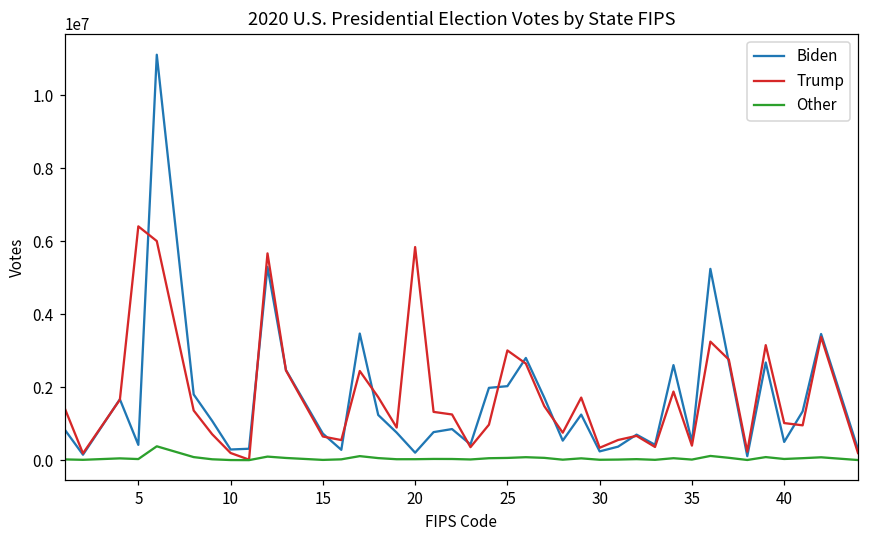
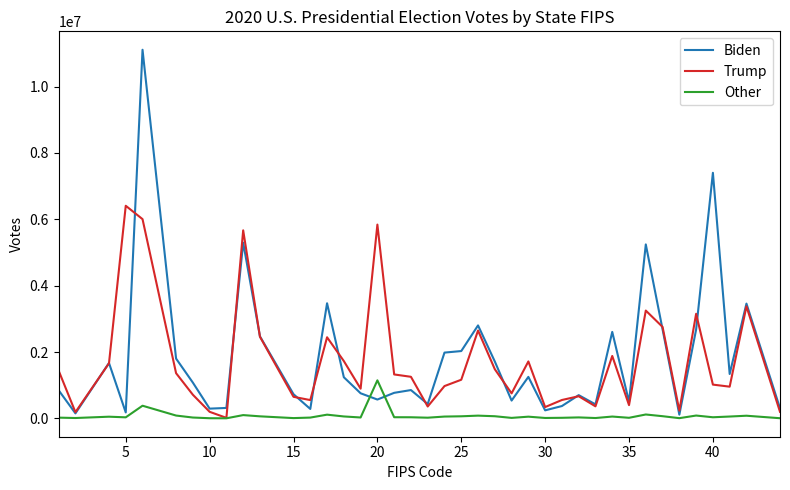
Biden, 5: 400000 -> 200000
Biden, 20: 200000 -> 600000
Other, 20: 0 -> 1100000
Trump, 25: 3000000 -> 1200000
Biden, 40: 500000 -> 7400000
